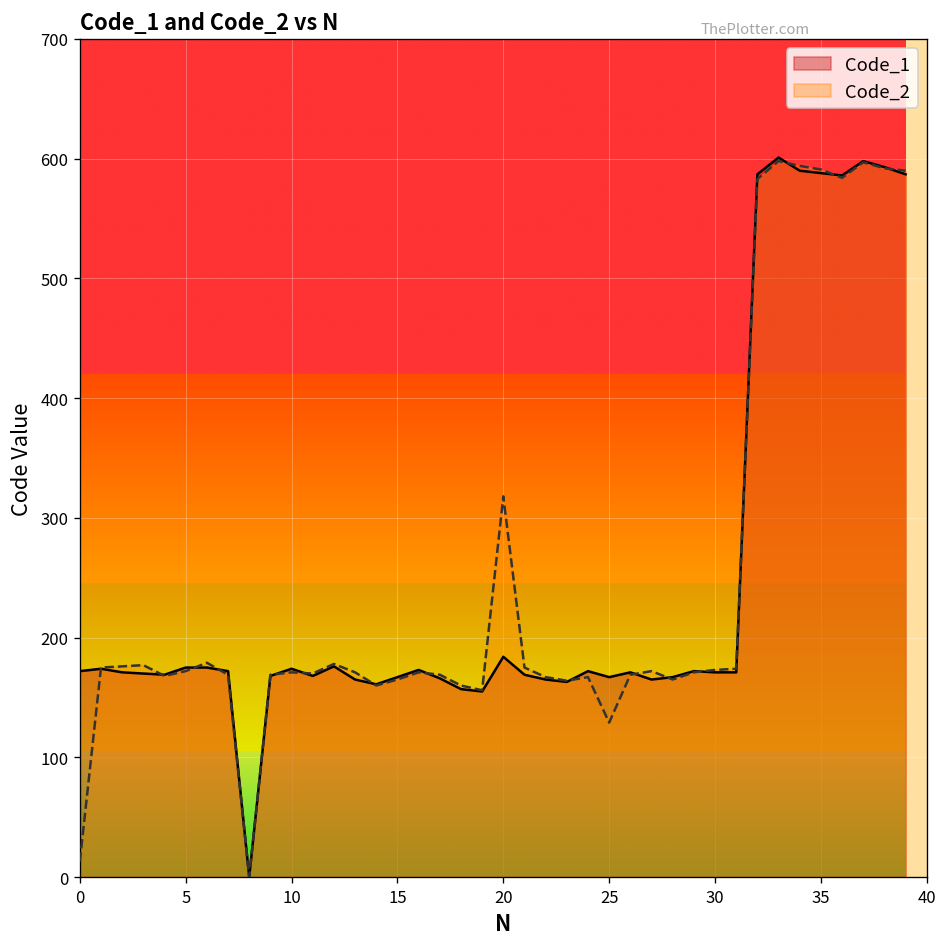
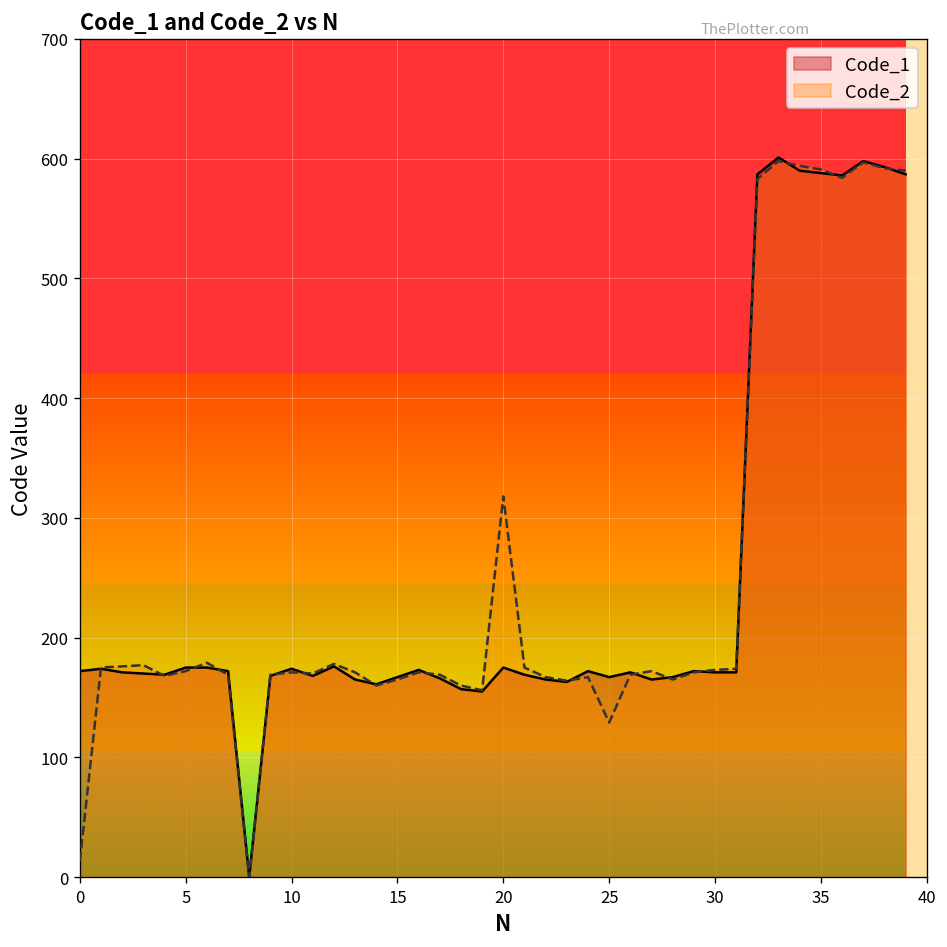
Code_1, 20: 184 -> 175
